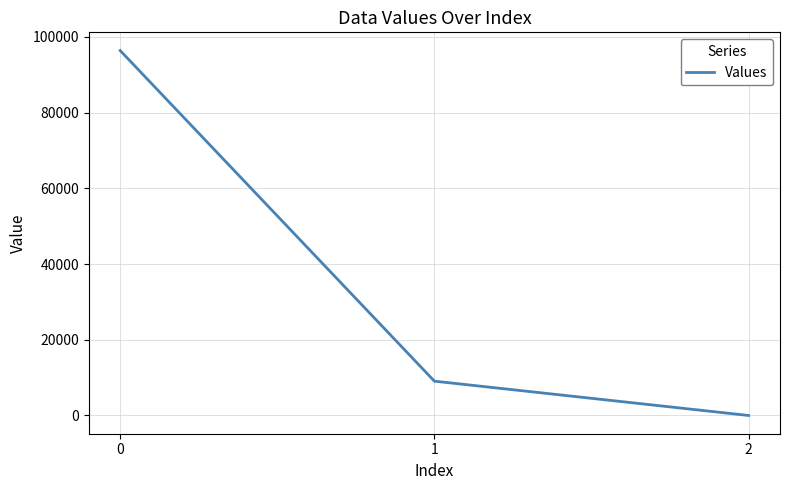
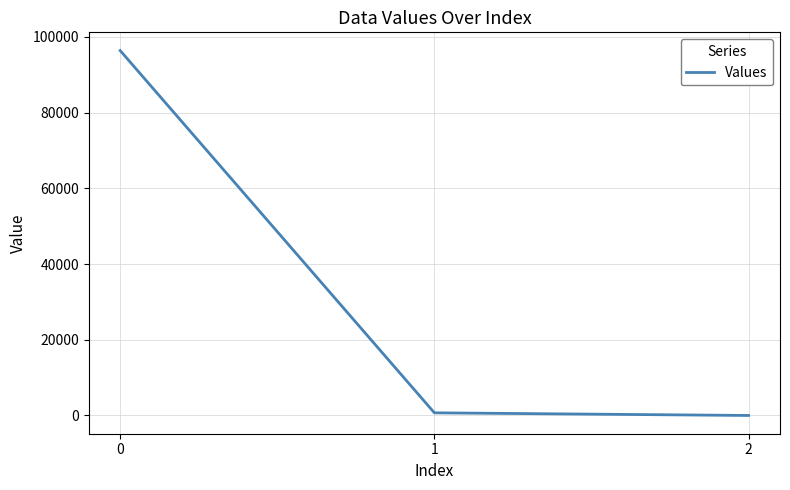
1: 9000 -> 1000
